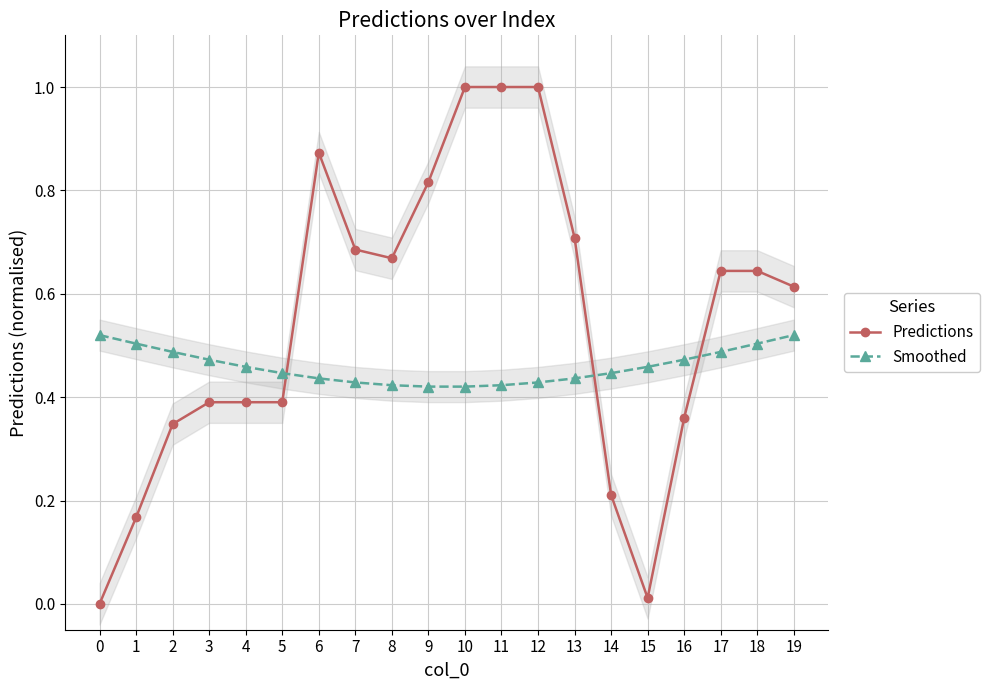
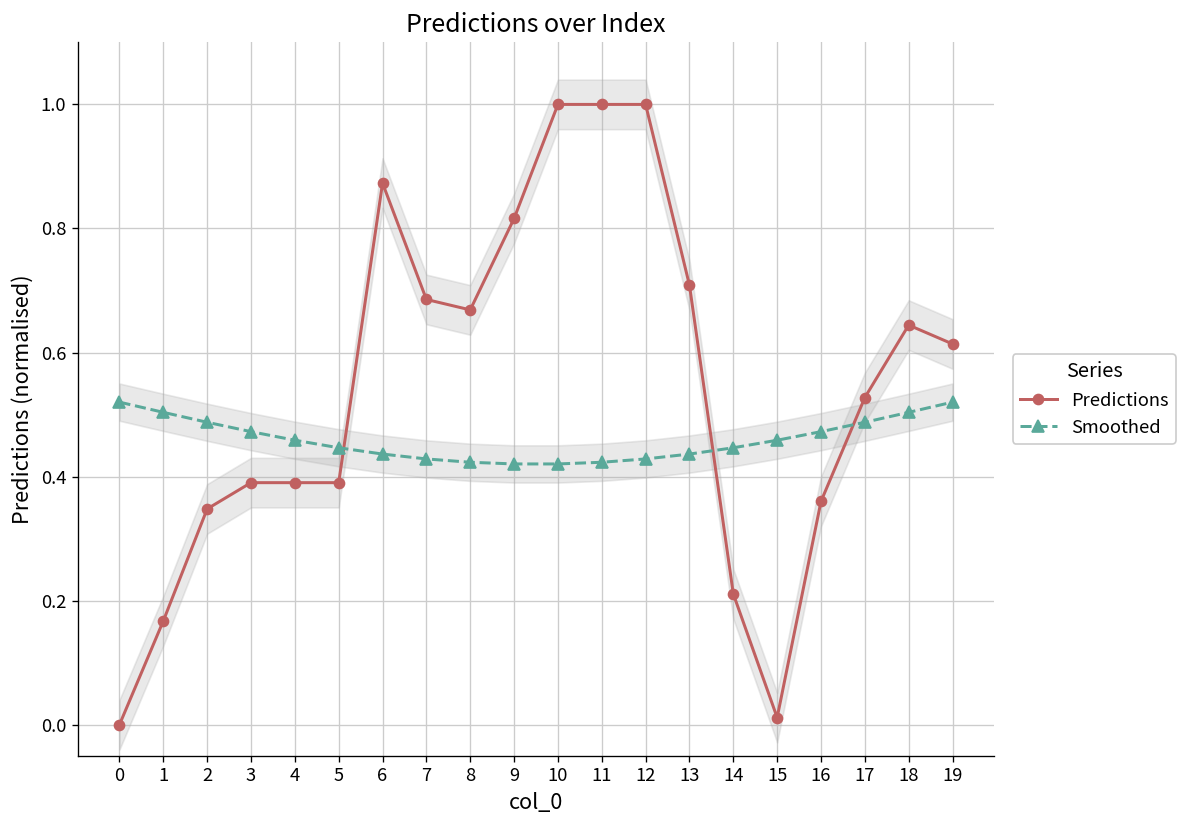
Predictions, 17: 0.64 -> 0.53
